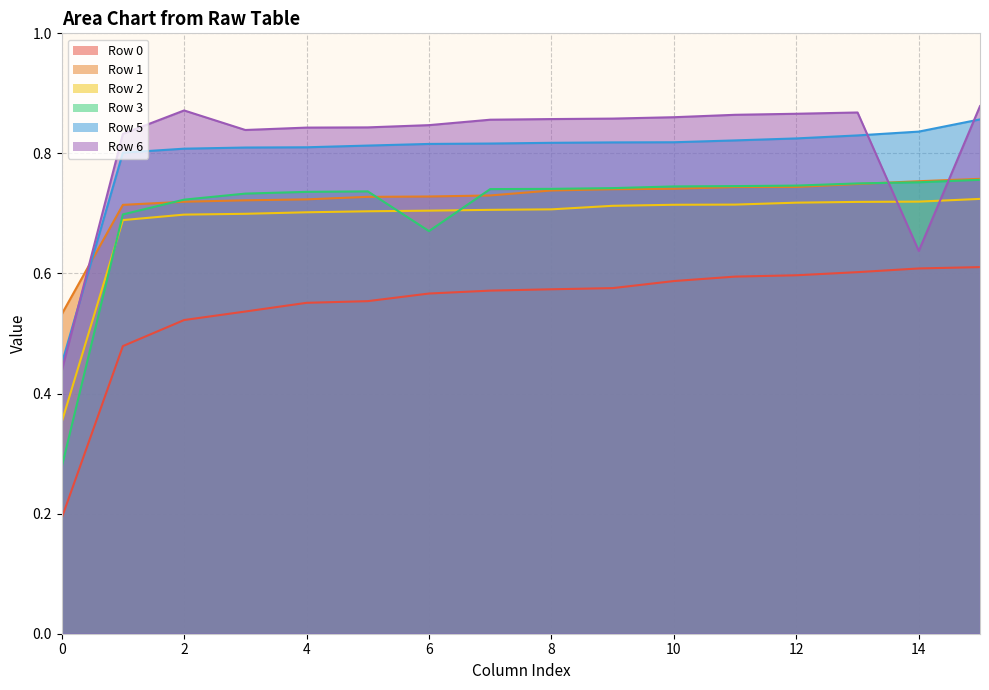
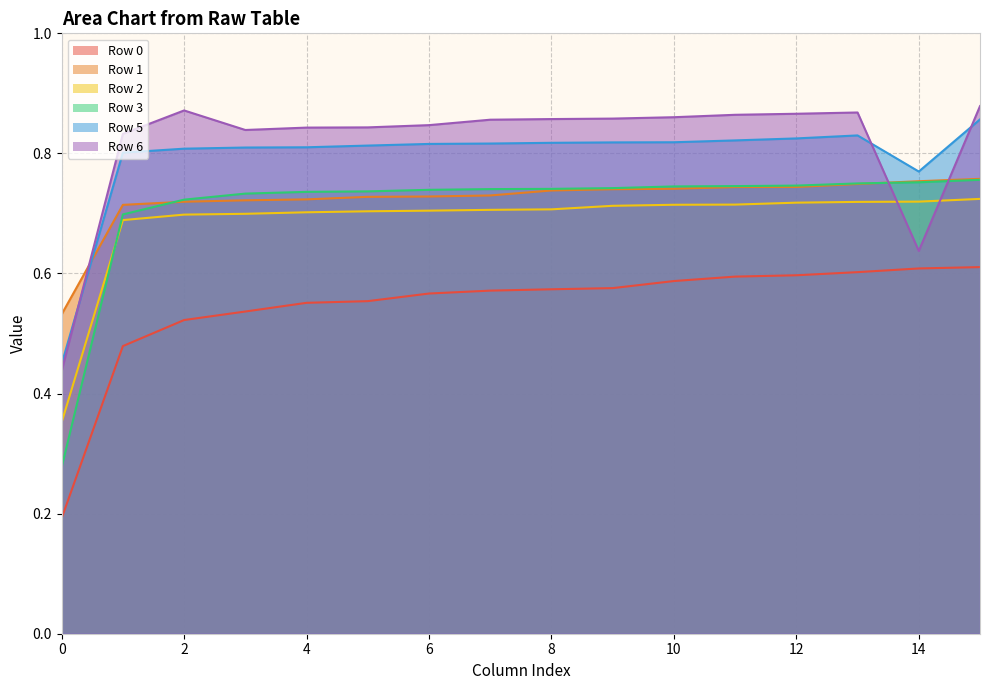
Row 3, 6: 0.67 -> 0.74
Row 5, 14: 0.84 -> 0.77
